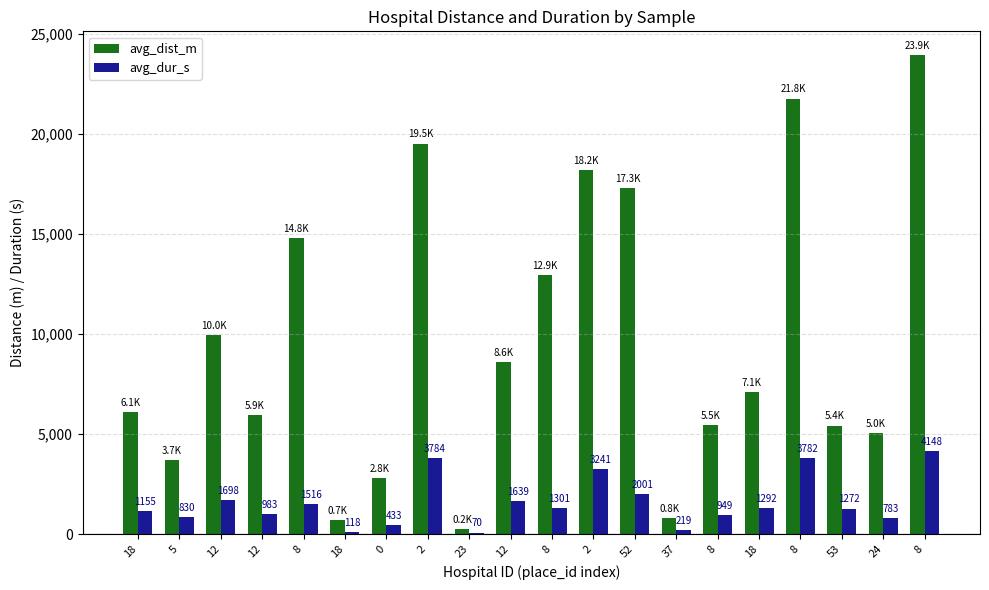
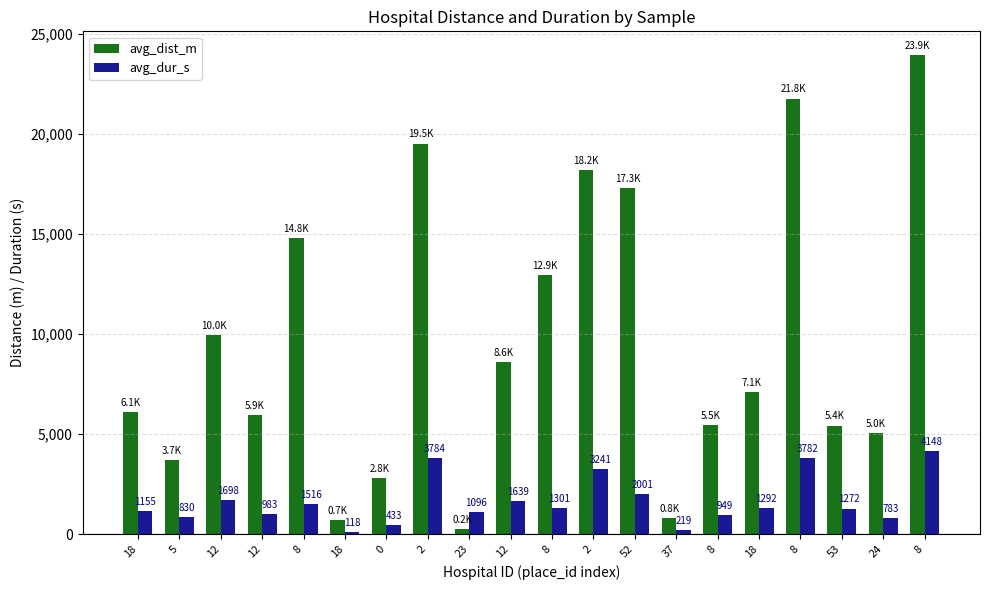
avg_dur_s, 23: 70 -> 1096
